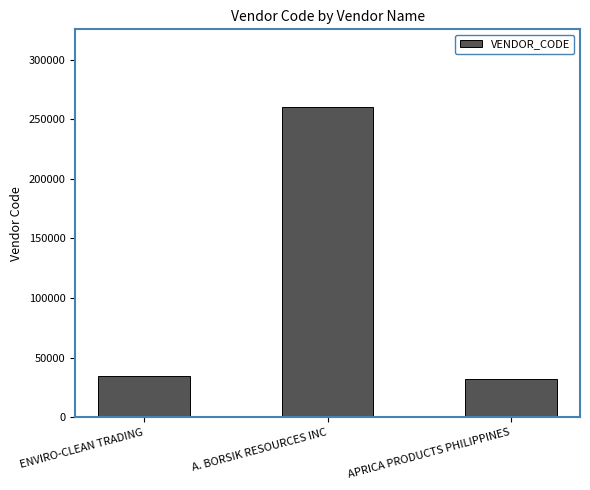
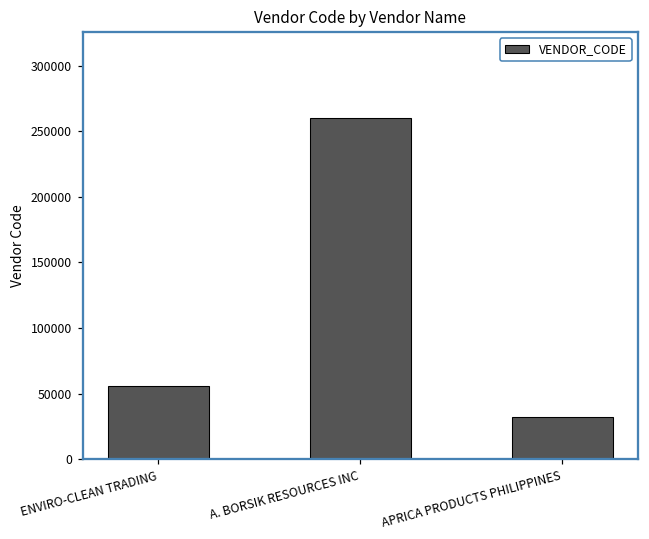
ENVIRO-CLEAN TRADING: 35000 -> 55000
